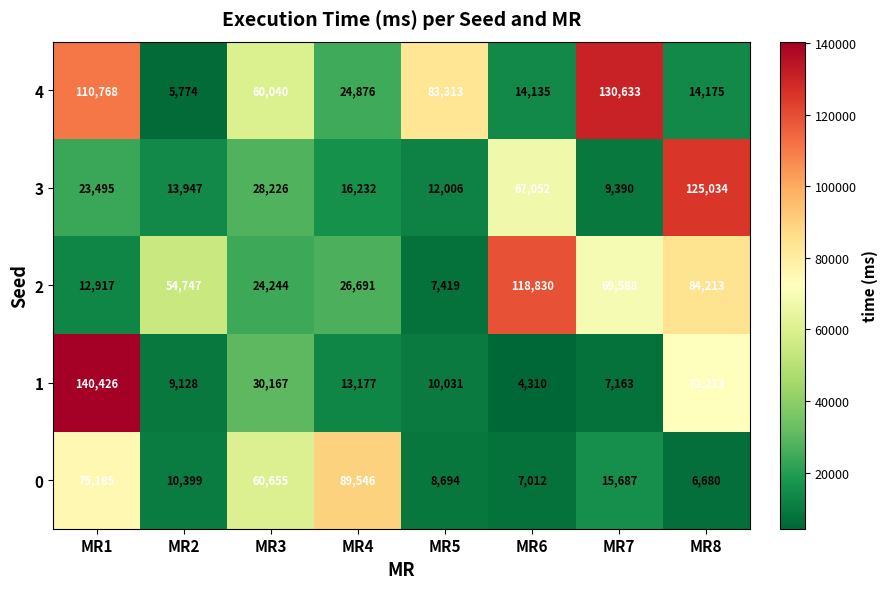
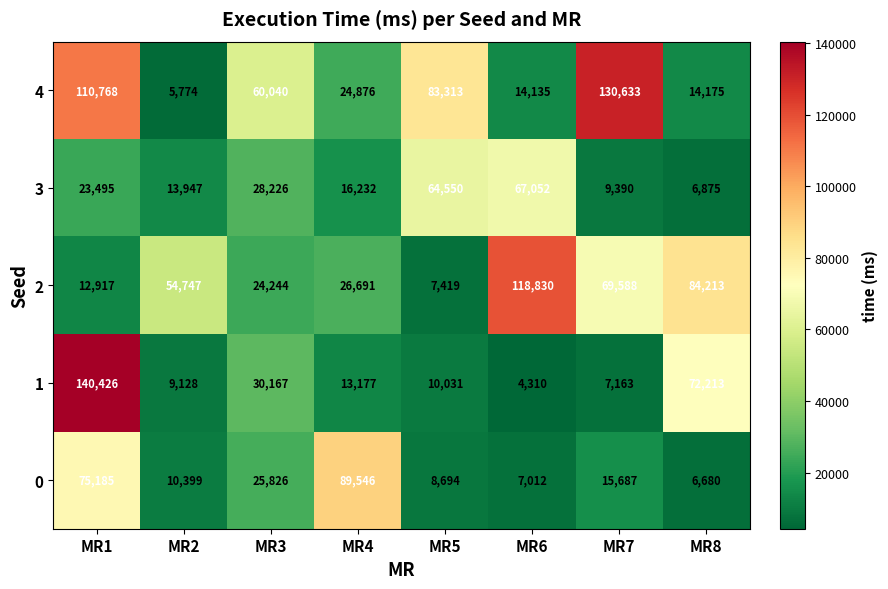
3, MR5: 12,006 -> 64,550
3, MR8: 125,034 -> 6,875
0, MR3: 60,655 -> 25,826
